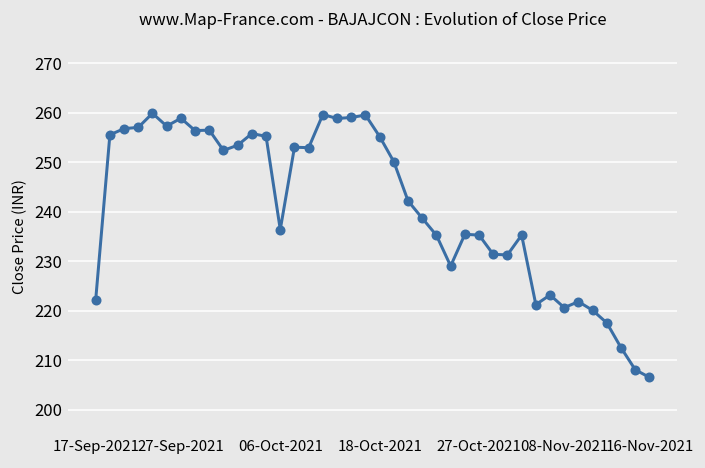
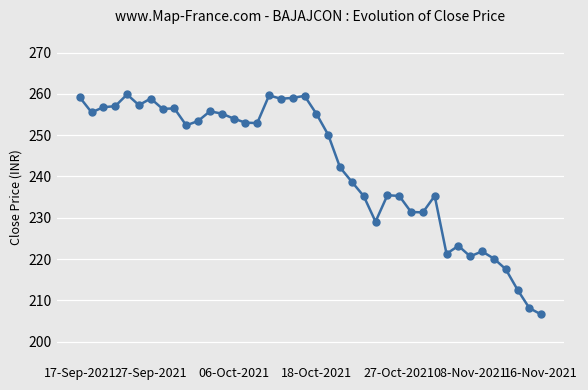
17-Sep-2021: 222 -> 259
06-Oct-2021: 236 -> 254
